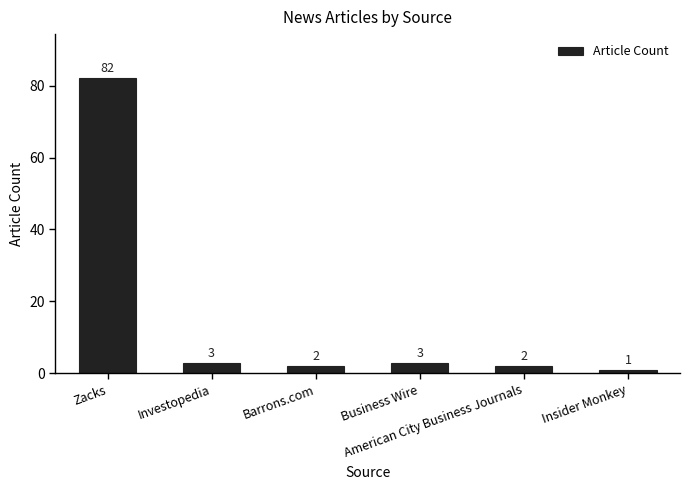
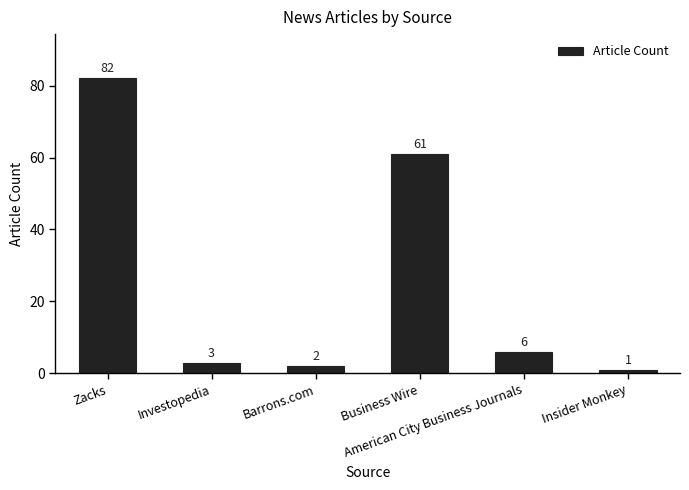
Business Wire: 3 -> 61
American City Business Journals: 2 -> 6
